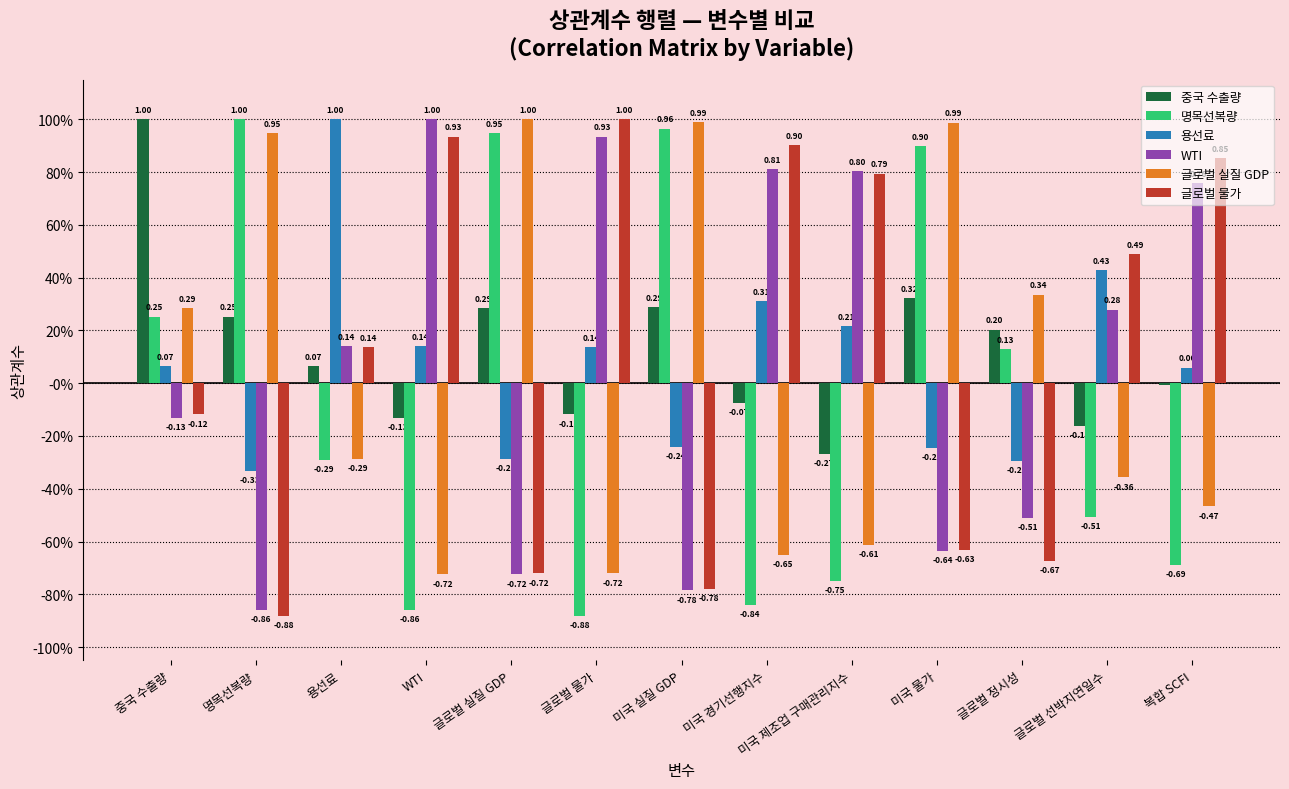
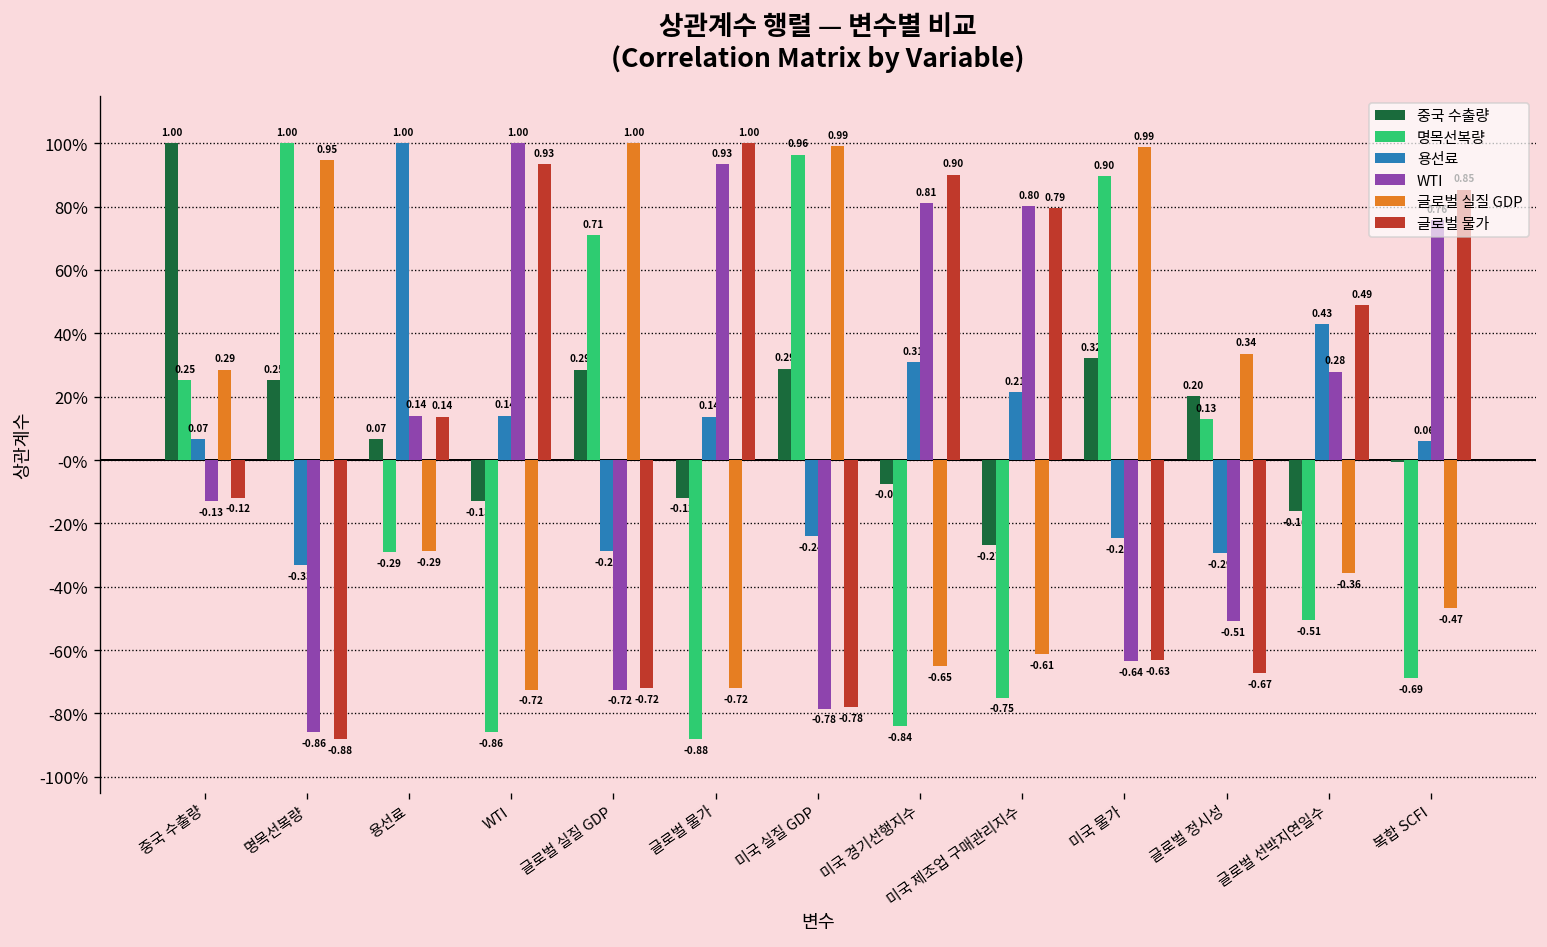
명목선복량, 글로벌 실질 GDP: 0.95 -> 0.71
